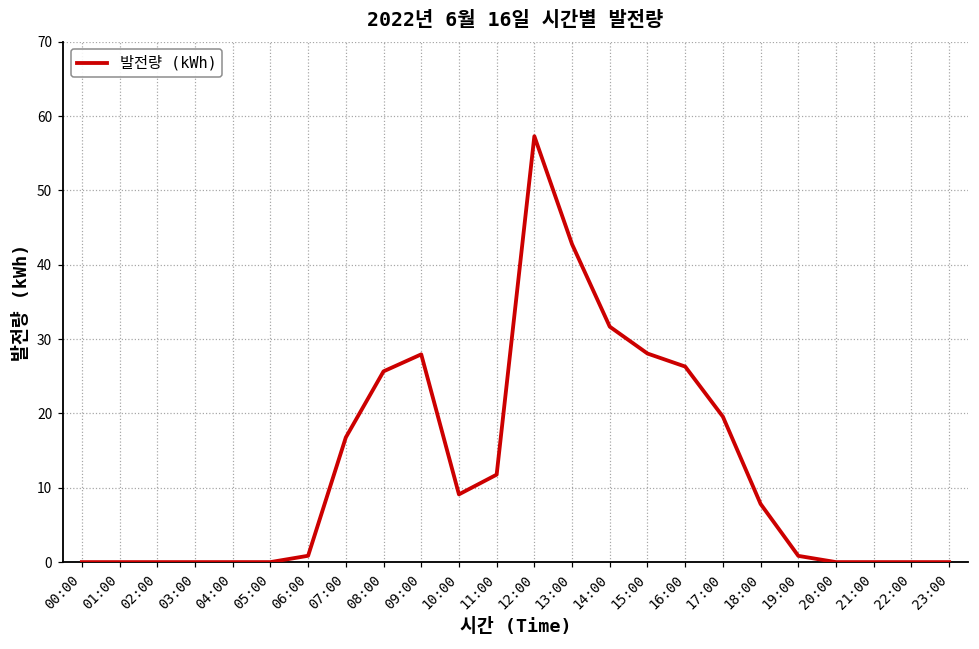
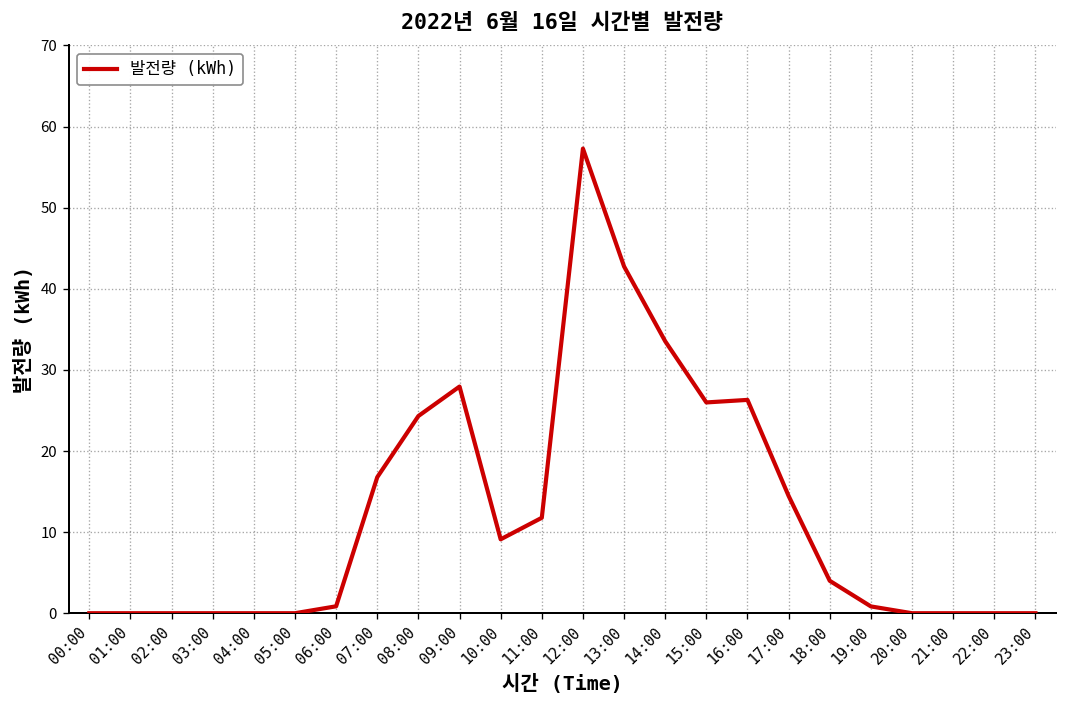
08:00: 26 -> 24
14:00: 32 -> 34
15:00: 28 -> 26
17:00: 20 -> 14
18:00: 8 -> 4
